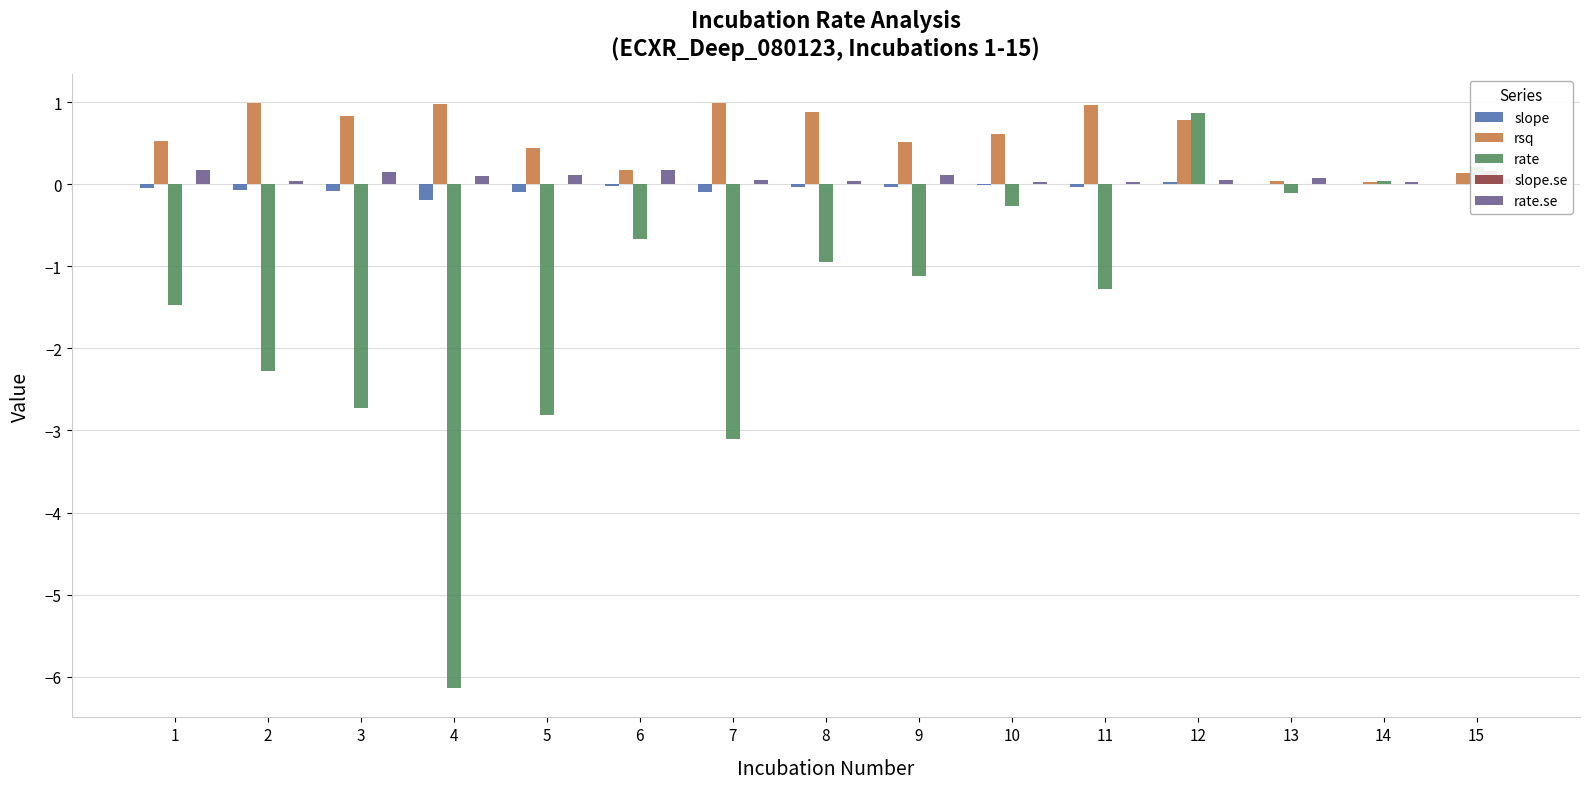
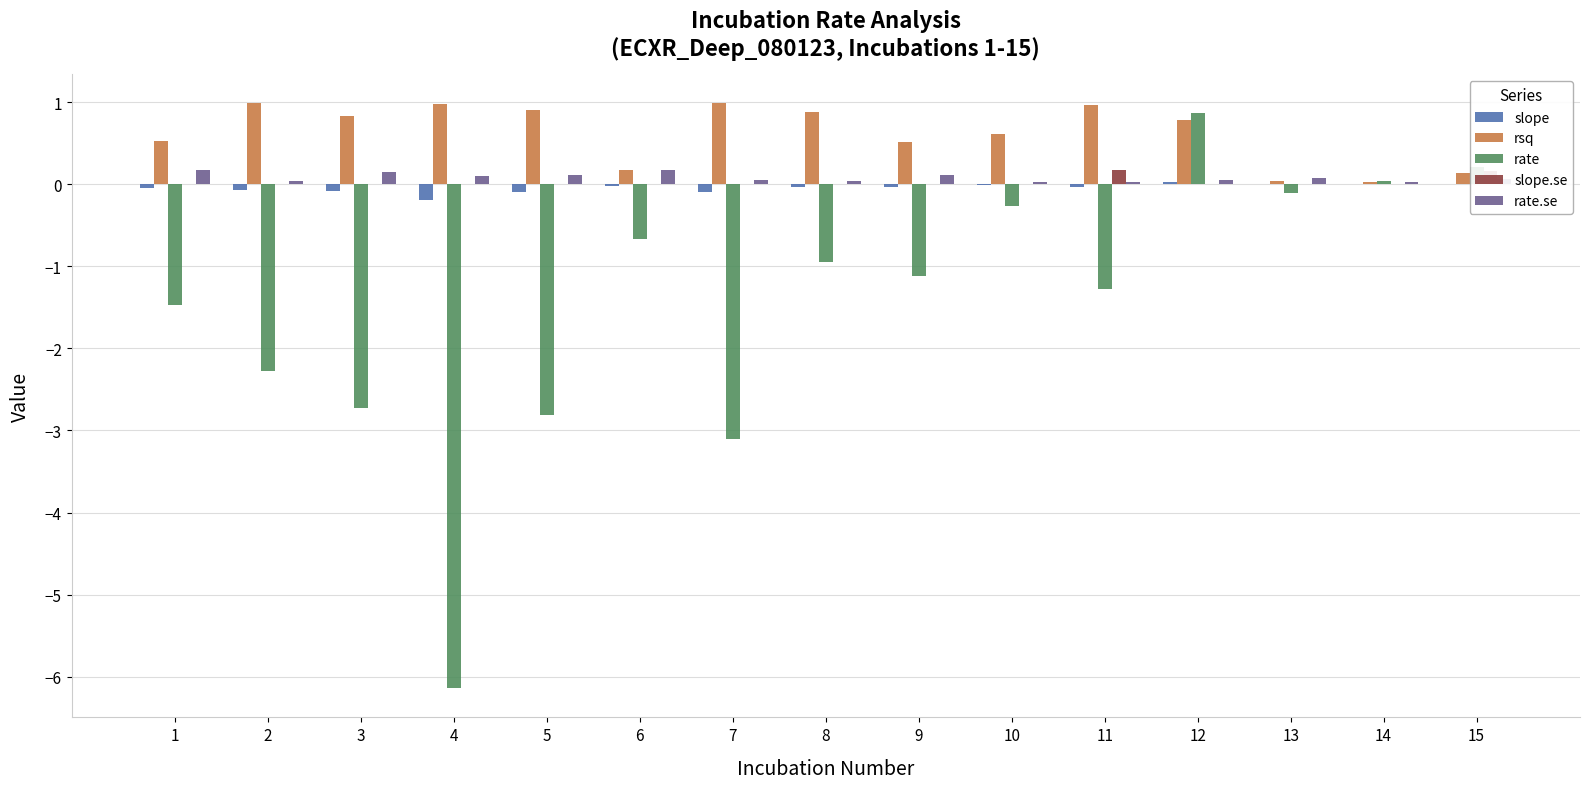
rsq, 5: 0.4 -> 0.9
slope.se, 11: 0.0 -> 0.2
